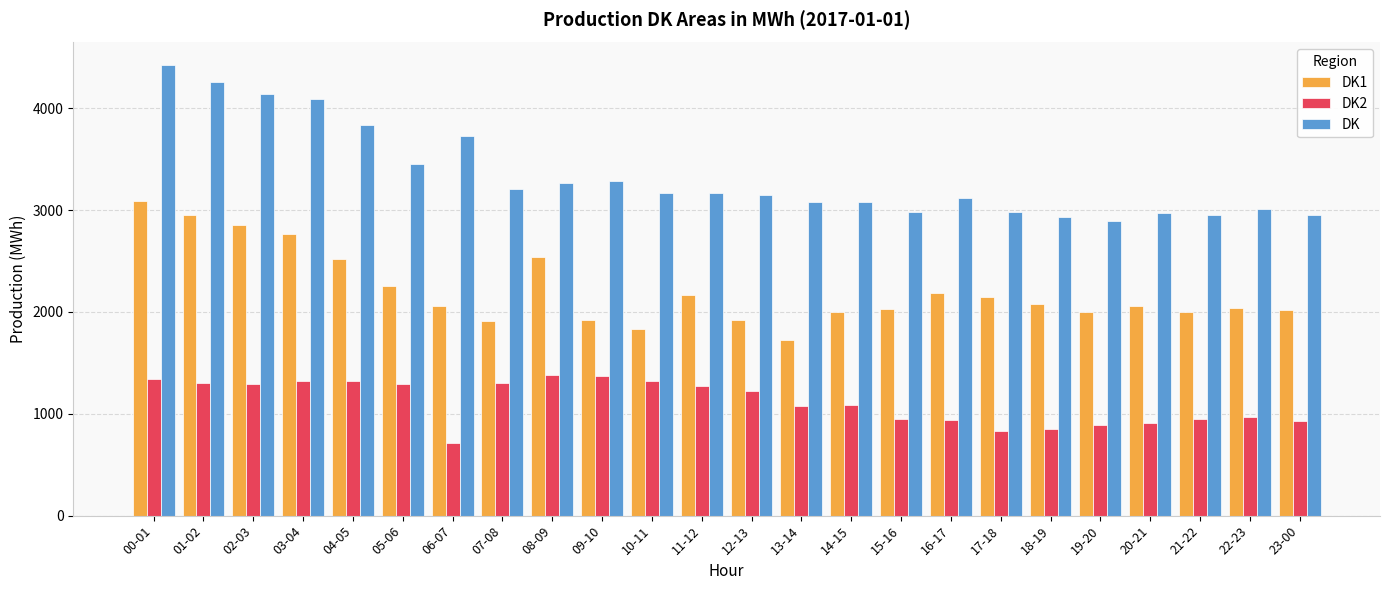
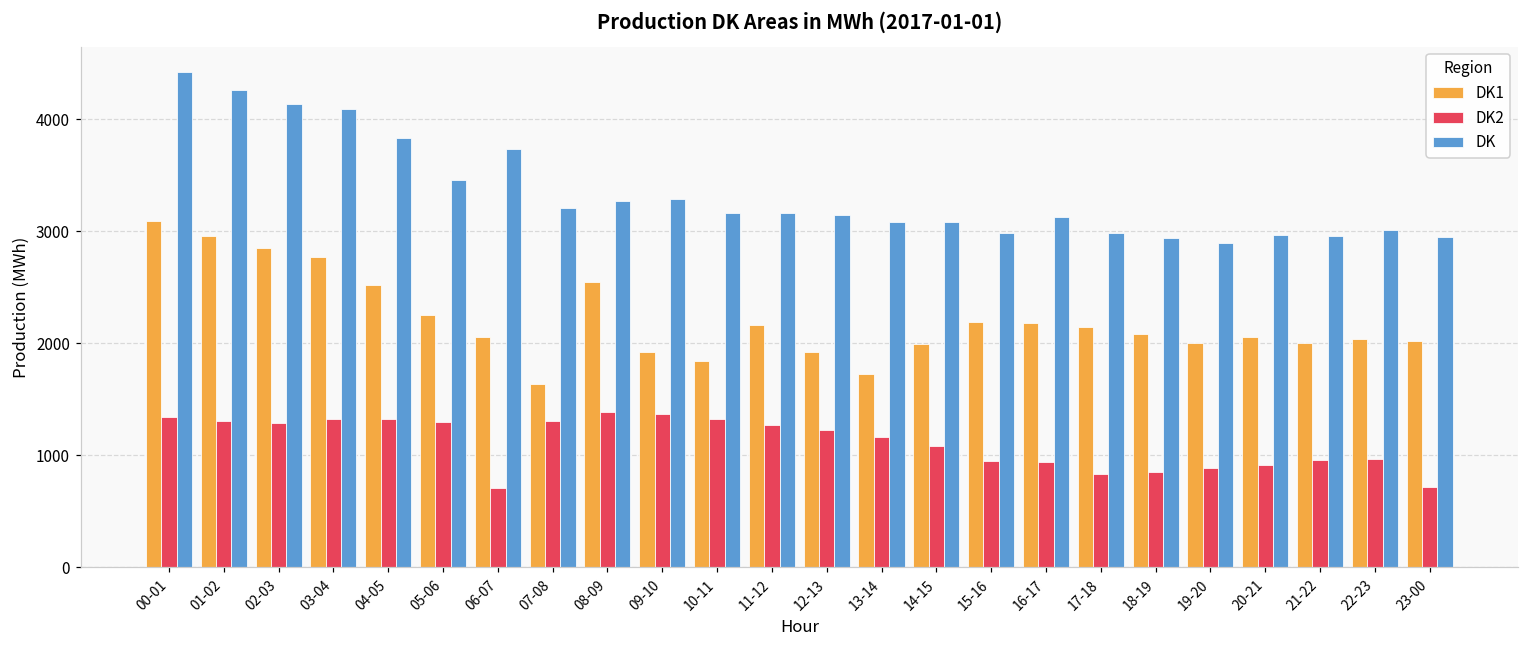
DK1, 07-08: 1910 -> 1640
DK2, 13-14: 1080 -> 1160
DK1, 15-16: 2030 -> 2190
DK2, 23-00: 930 -> 720
